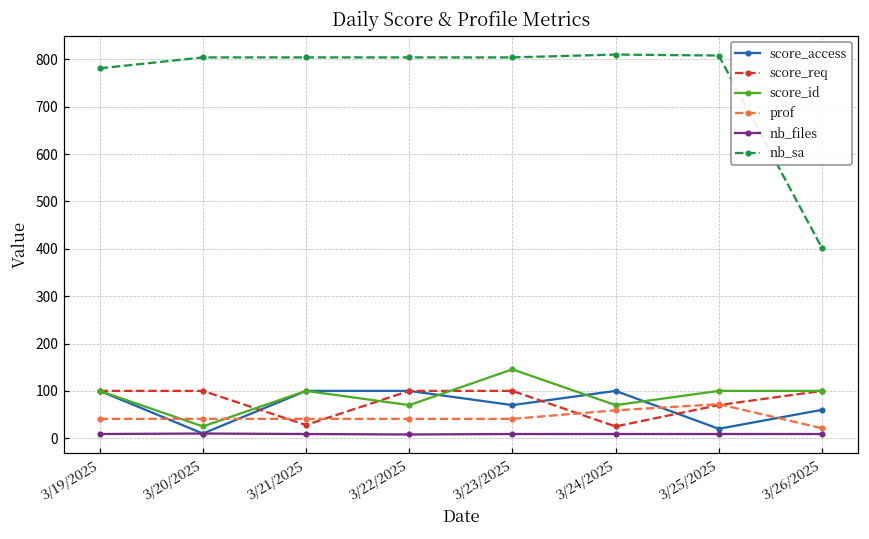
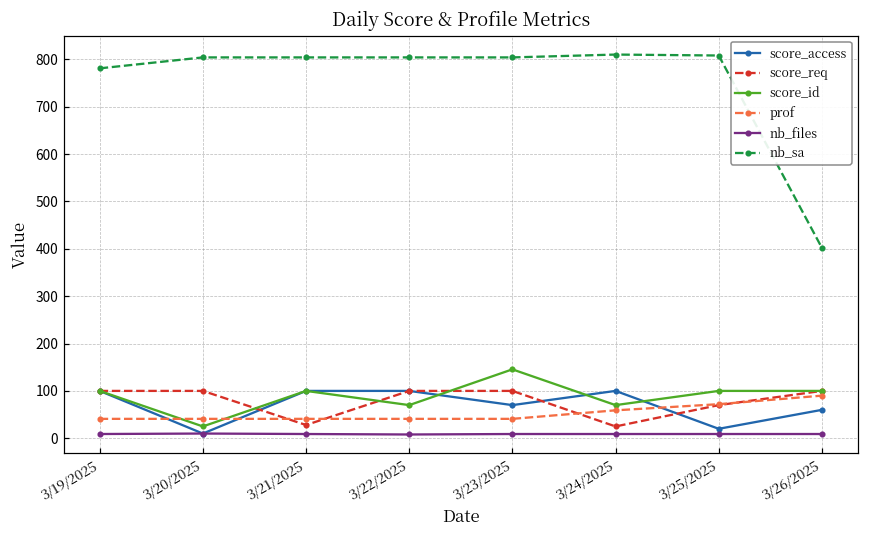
prof, 3/26/2025: 20 -> 90
